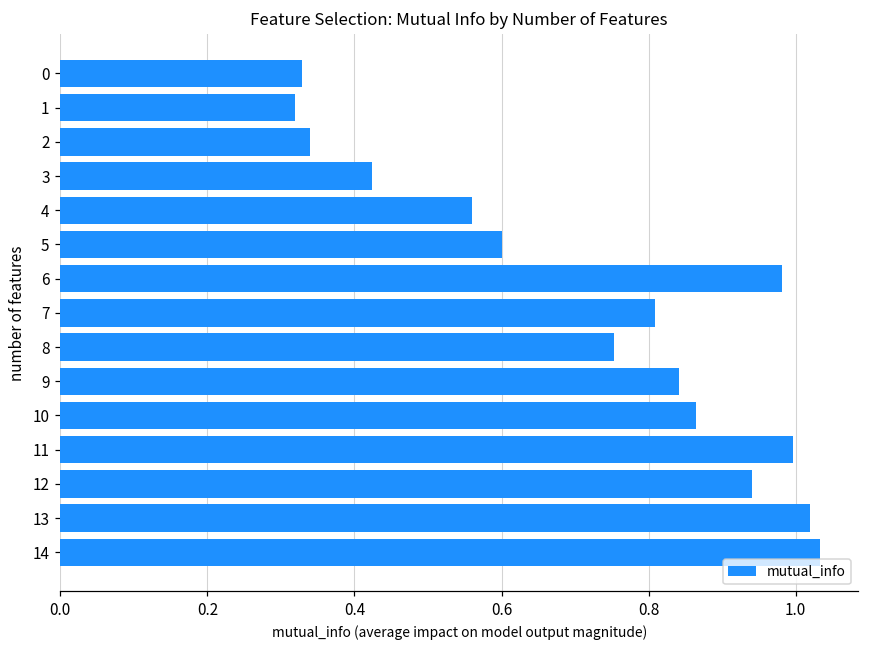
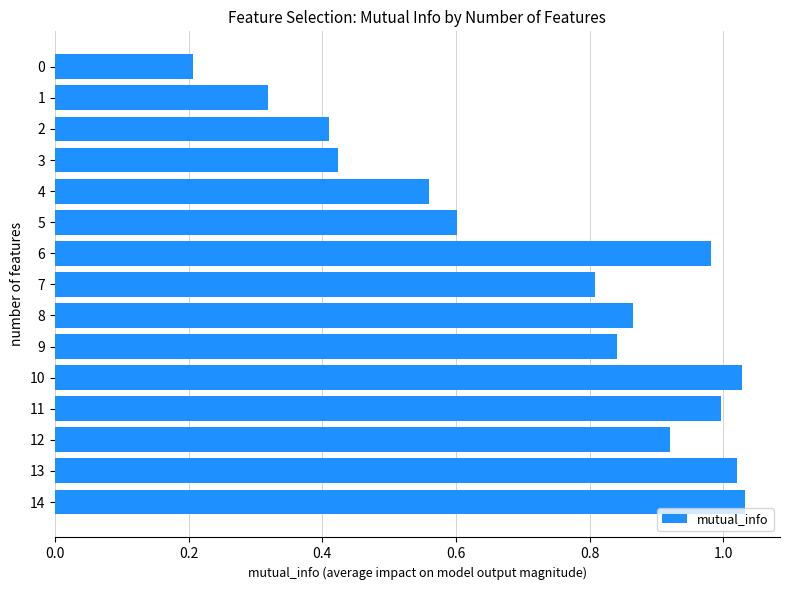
0: 0.33 -> 0.21
2: 0.34 -> 0.41
8: 0.75 -> 0.87
10: 0.87 -> 1.03
12: 0.94 -> 0.92
